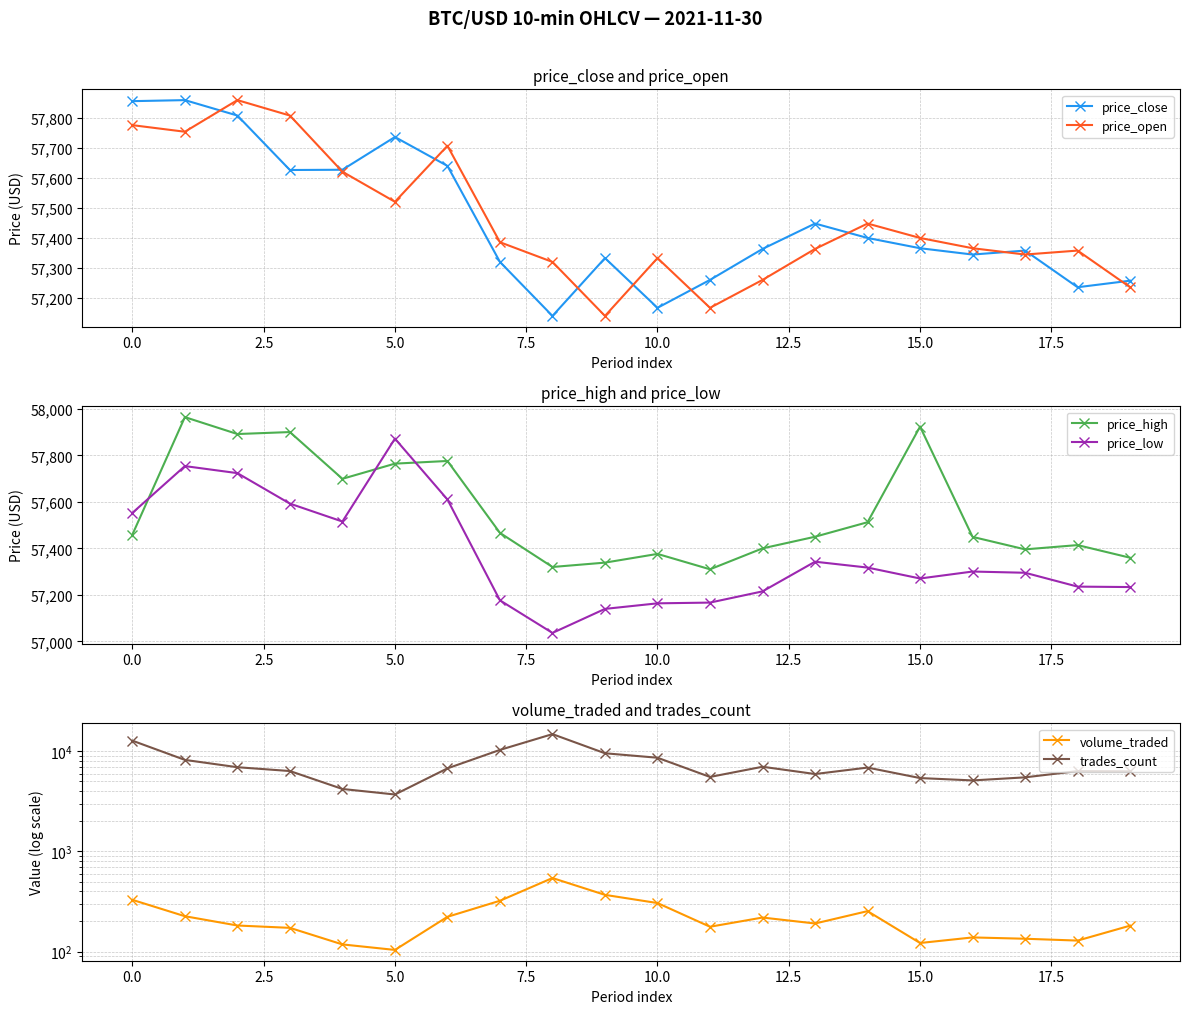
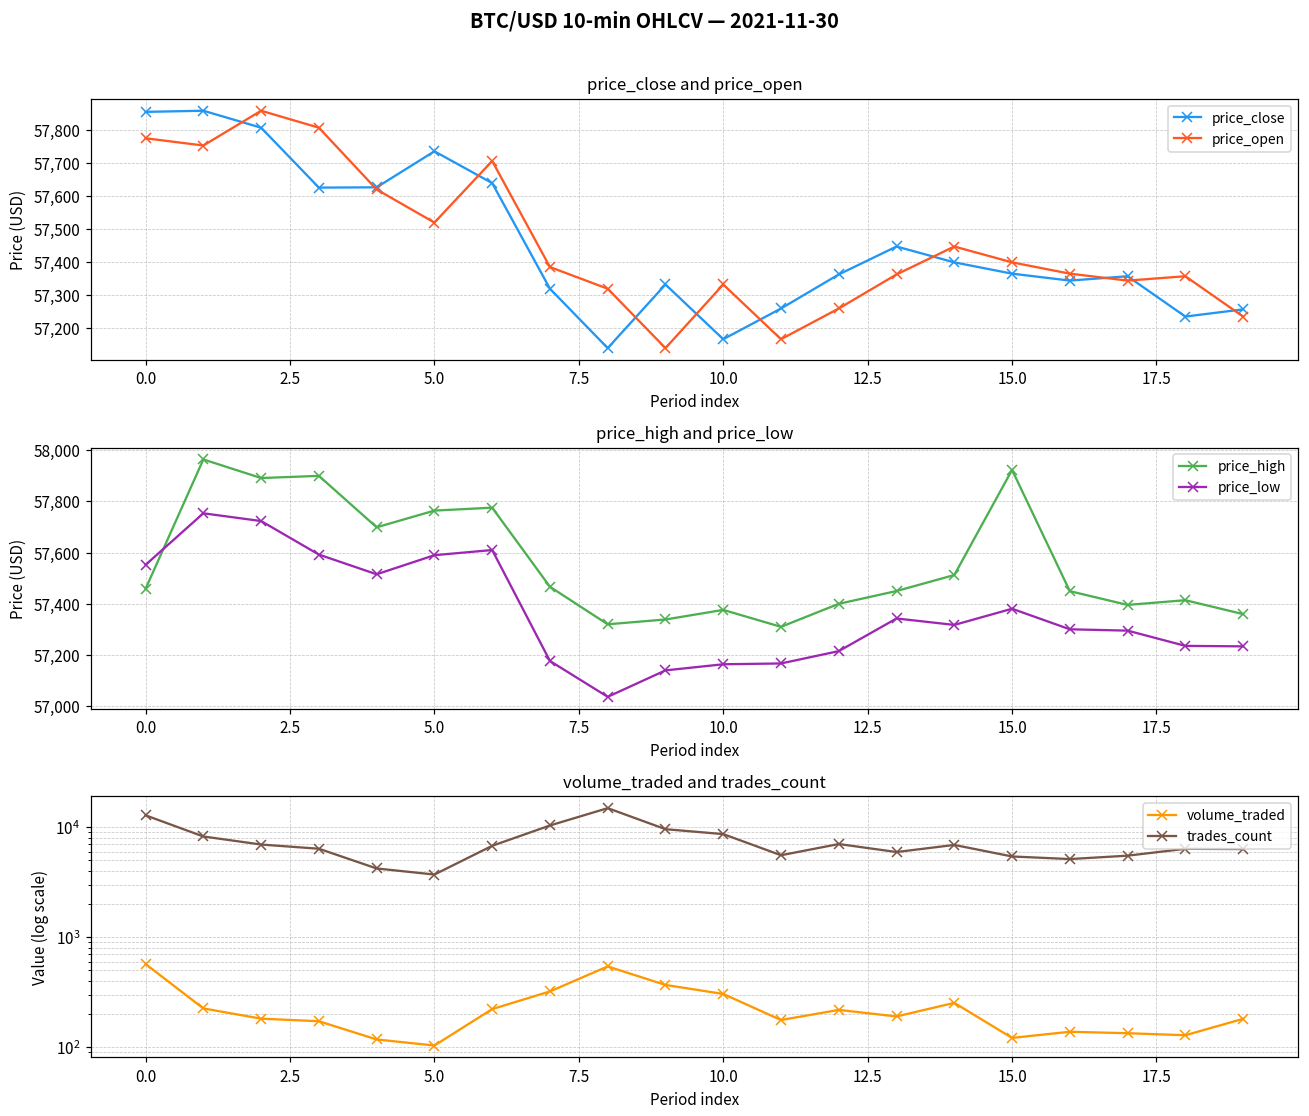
price_high and price_low, price_low, 5.0: 57,870 -> 57,590
price_high and price_low, price_low, 15.0: 57,270 -> 57,380
volume_traded and trades_count, volume_traded, 0.0: 330 -> 600
